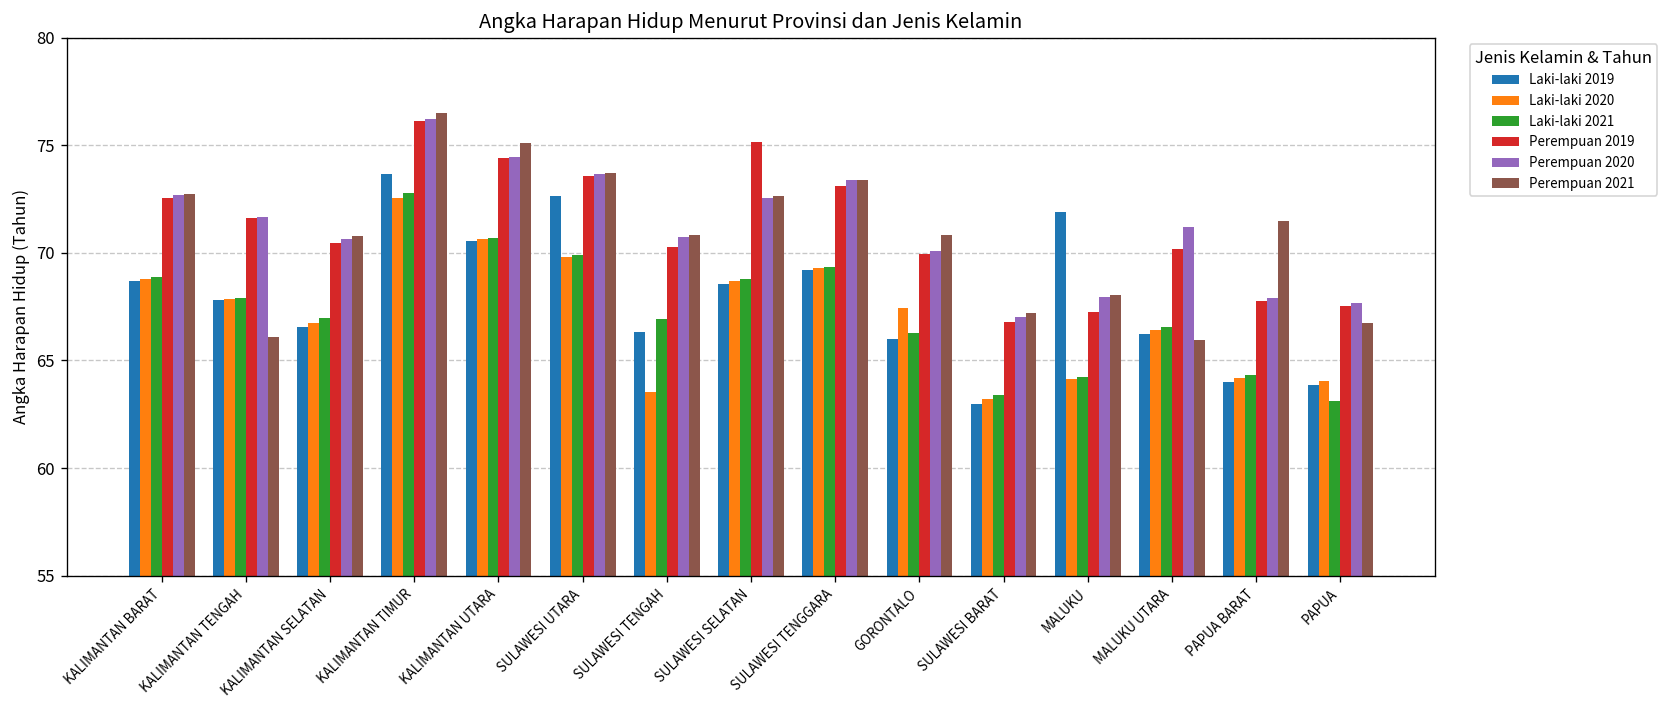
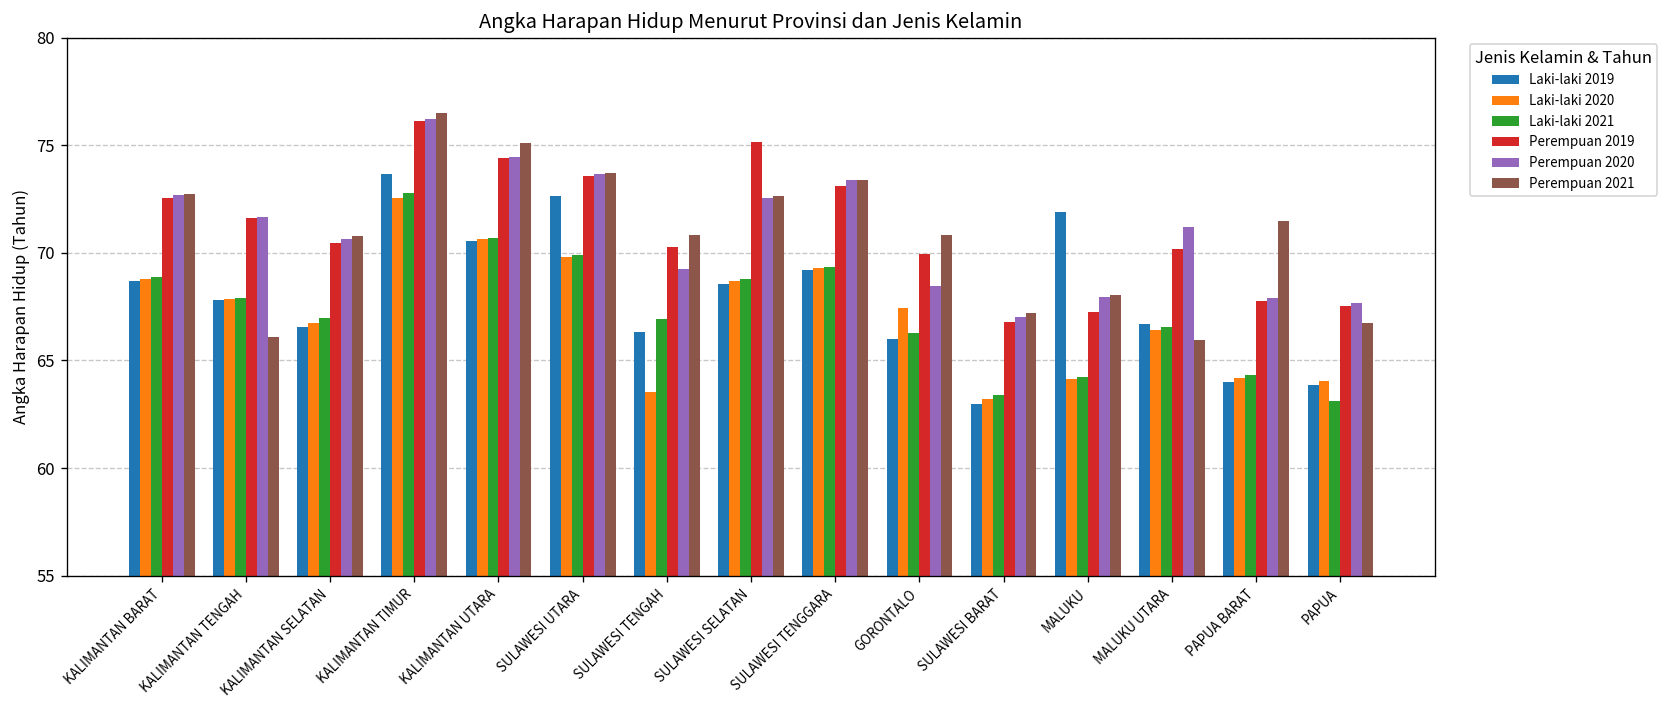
Perempuan 2020, SULAWESI TENGAH: 70.7 -> 69.3
Perempuan 2020, GORONTALO: 70.1 -> 68.5
Laki-laki 2019, MALUKU UTARA: 66.3 -> 66.7
